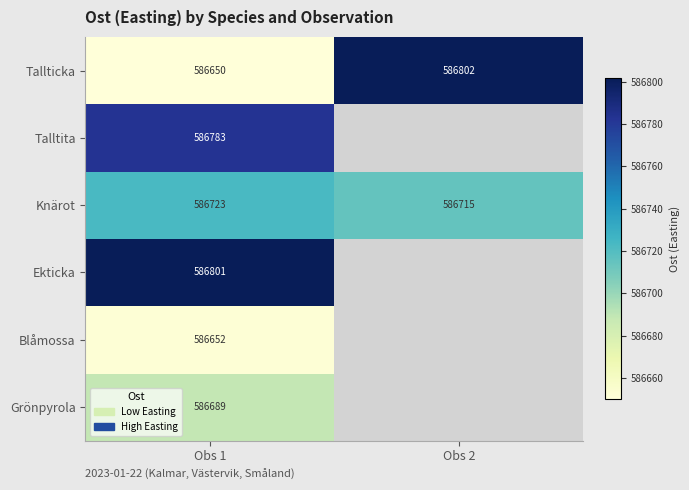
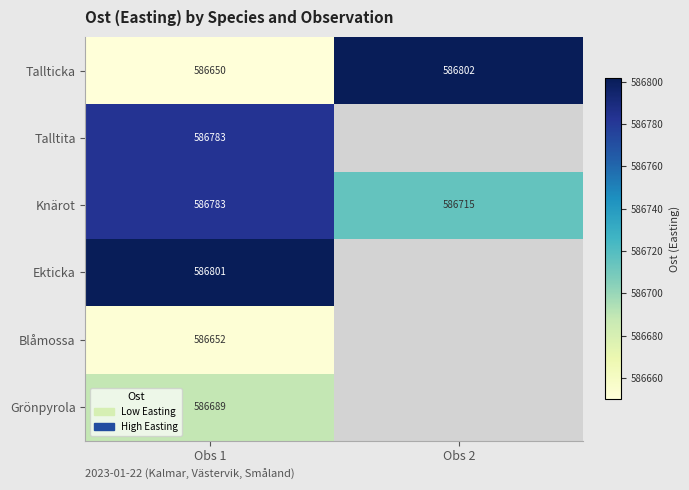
Knärot, Obs 1: 586723 -> 586783
